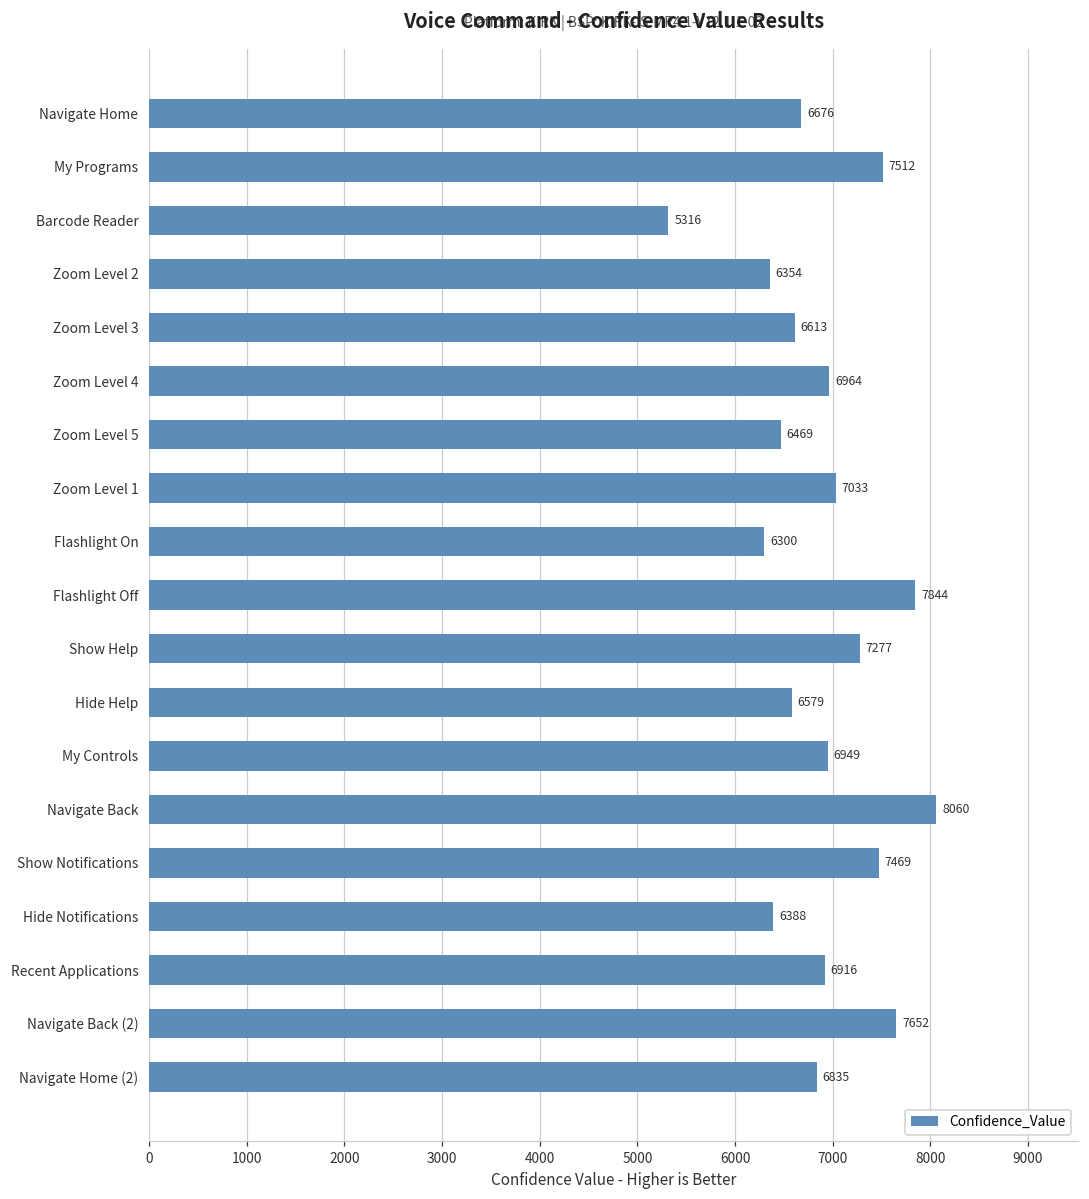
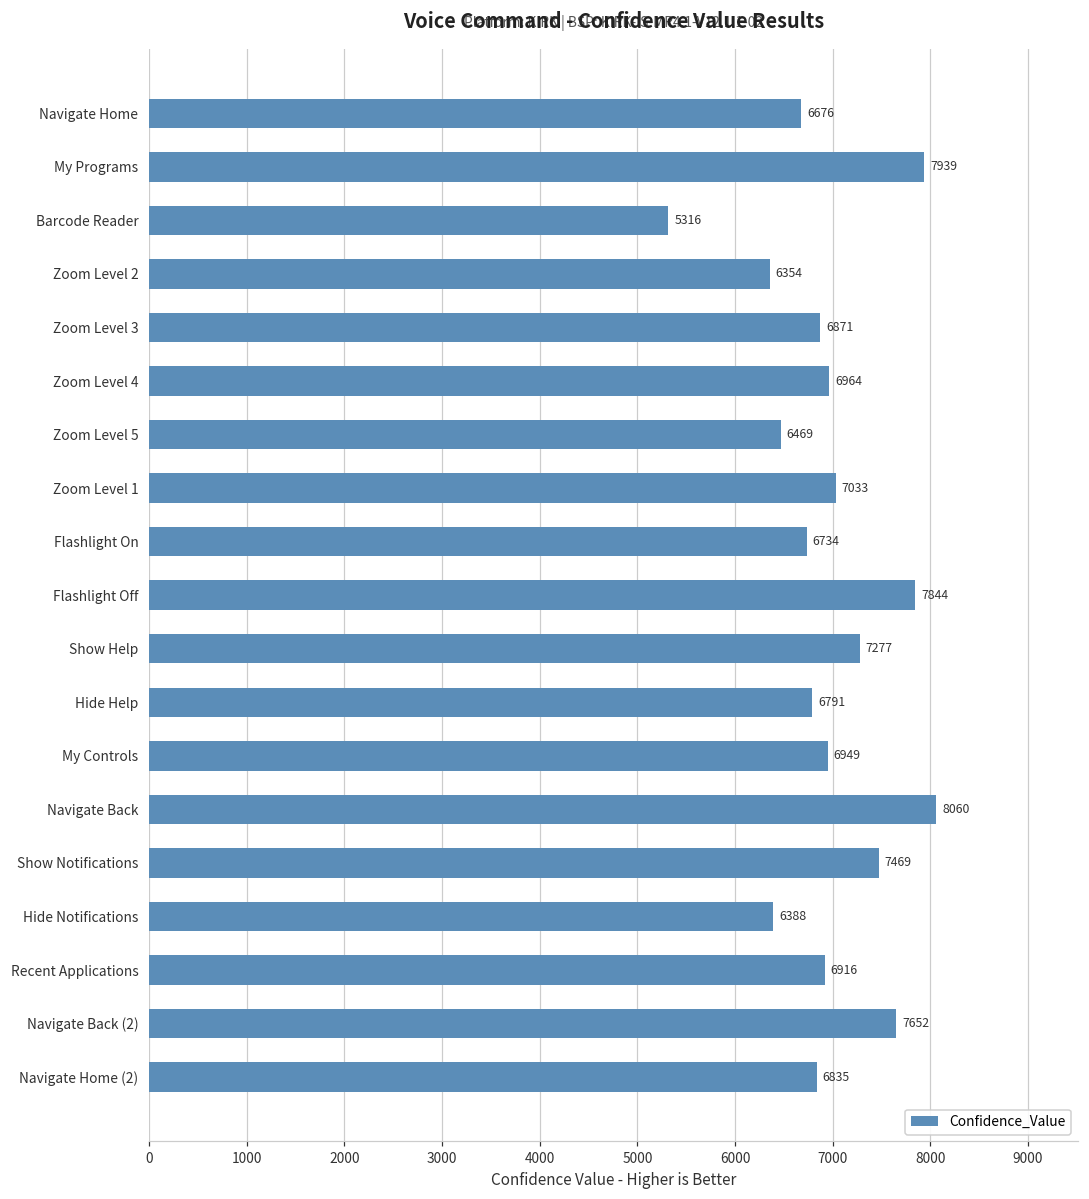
My Programs: 7512 -> 7939
Zoom Level 3: 6613 -> 6871
Flashlight On: 6300 -> 6734
Hide Help: 6579 -> 6791
